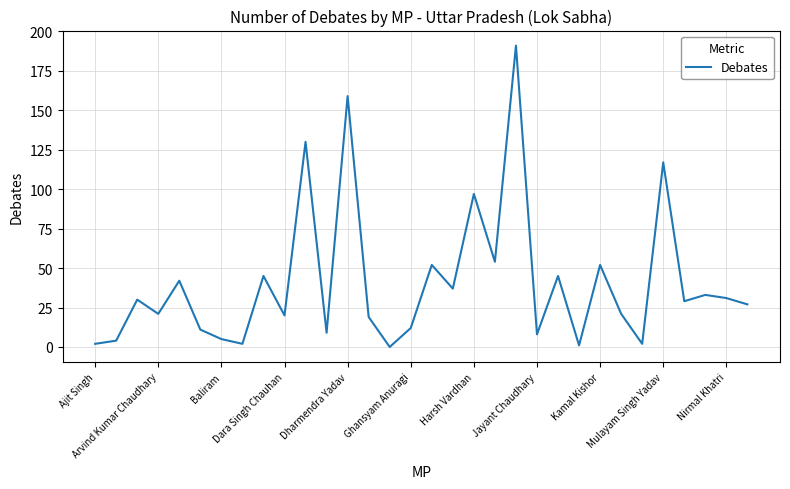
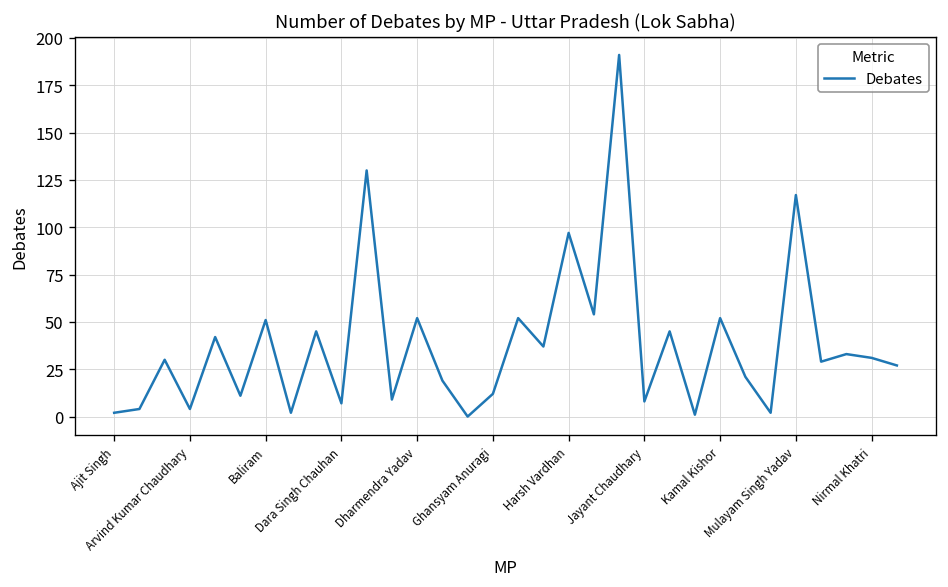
Arvind Kumar Chaudhary: 21 -> 4
Baliram: 5 -> 51
Dara Singh Chauhan: 20 -> 7
Dharmendra Yadav: 159 -> 52
